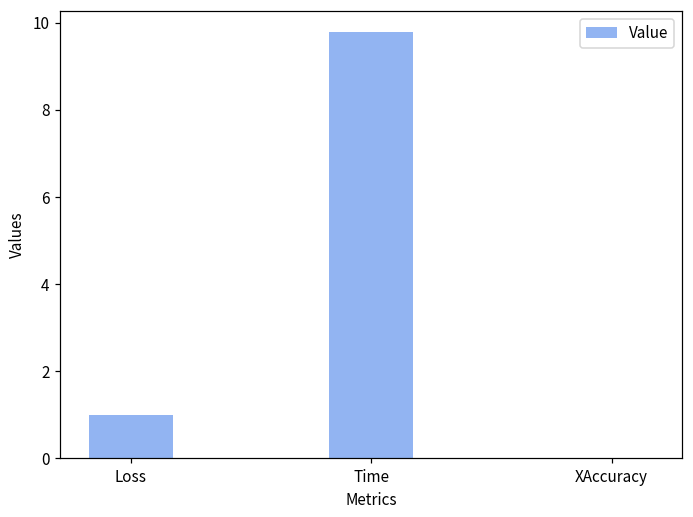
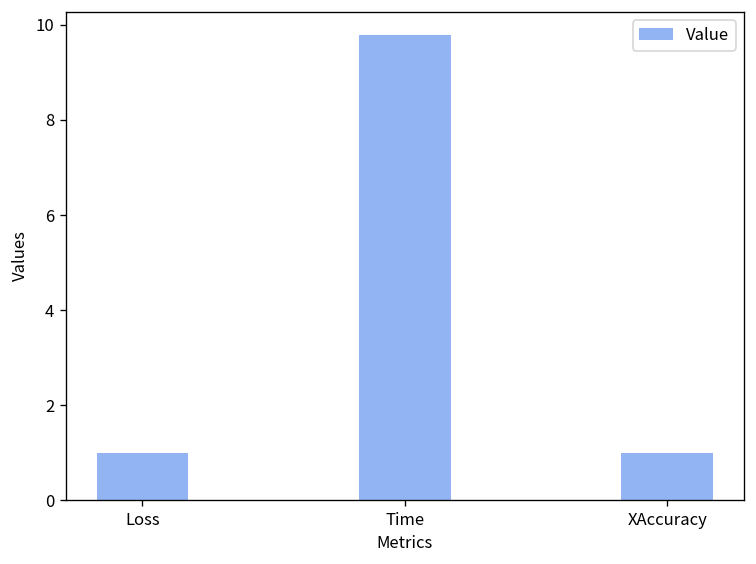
XAccuracy: 0 -> 1
